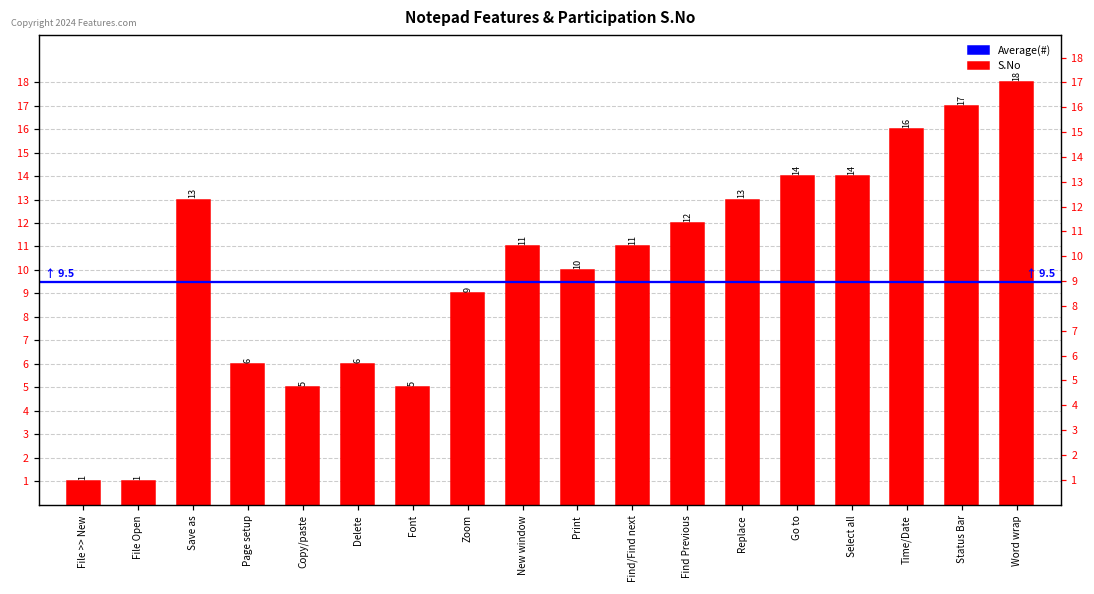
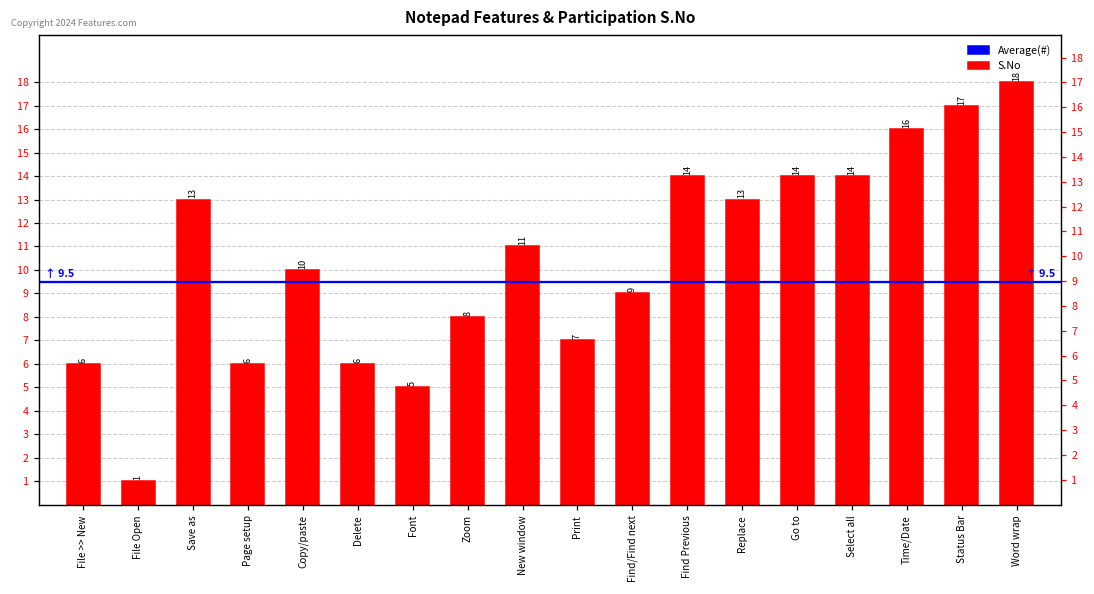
File >> New: 1 -> 6
Copy/paste: 5 -> 10
Zoom: 9 -> 8
Print: 10 -> 7
Find/Find next: 11 -> 9
Find Previous: 12 -> 14
